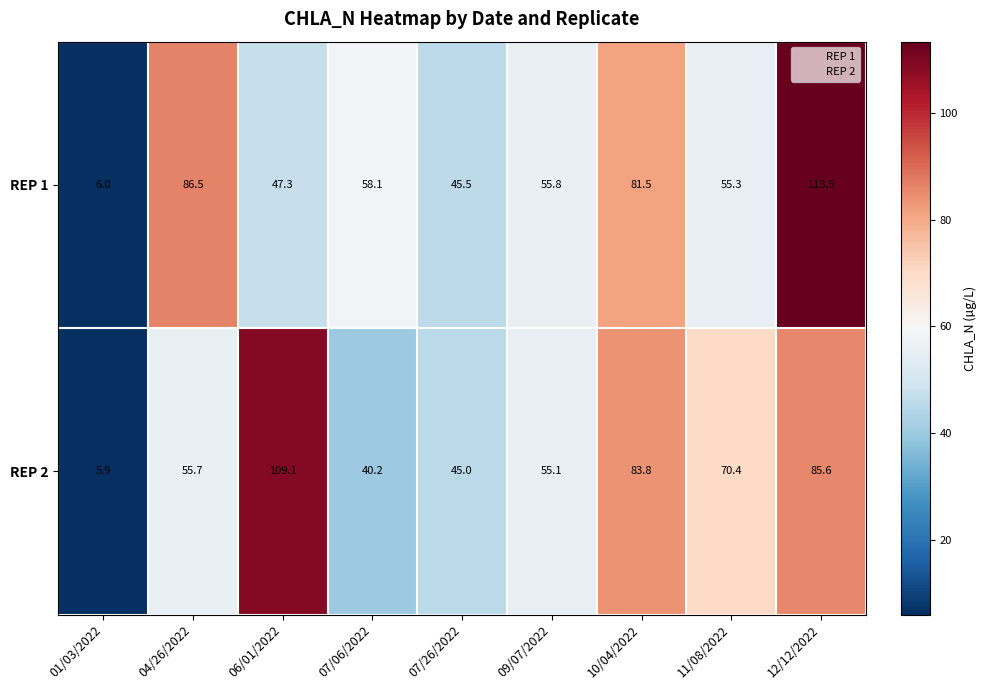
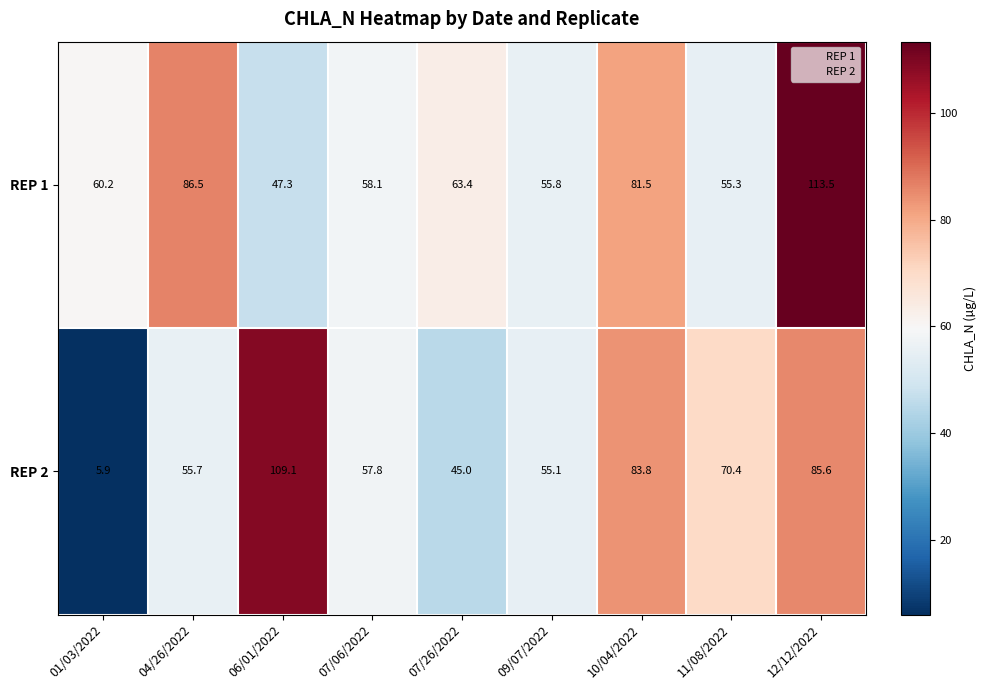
REP 1, 01/03/2022: 6.0 -> 60.2
REP 1, 07/26/2022: 45.5 -> 63.4
REP 2, 07/06/2022: 40.2 -> 57.8
